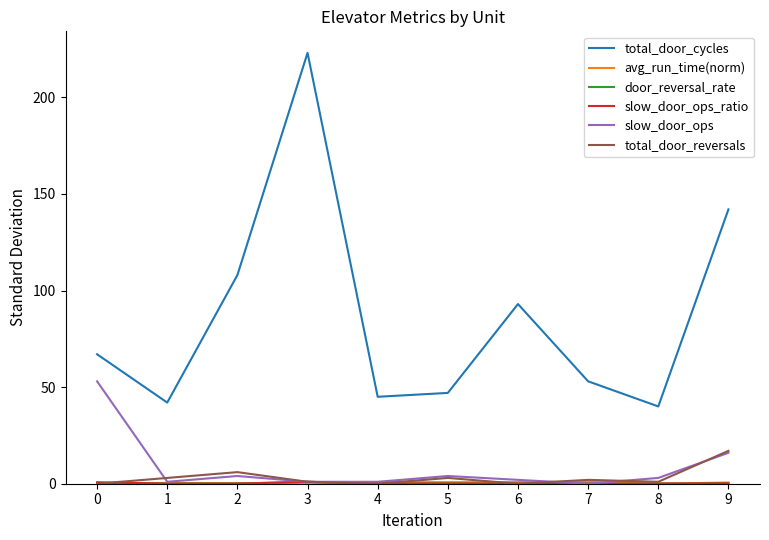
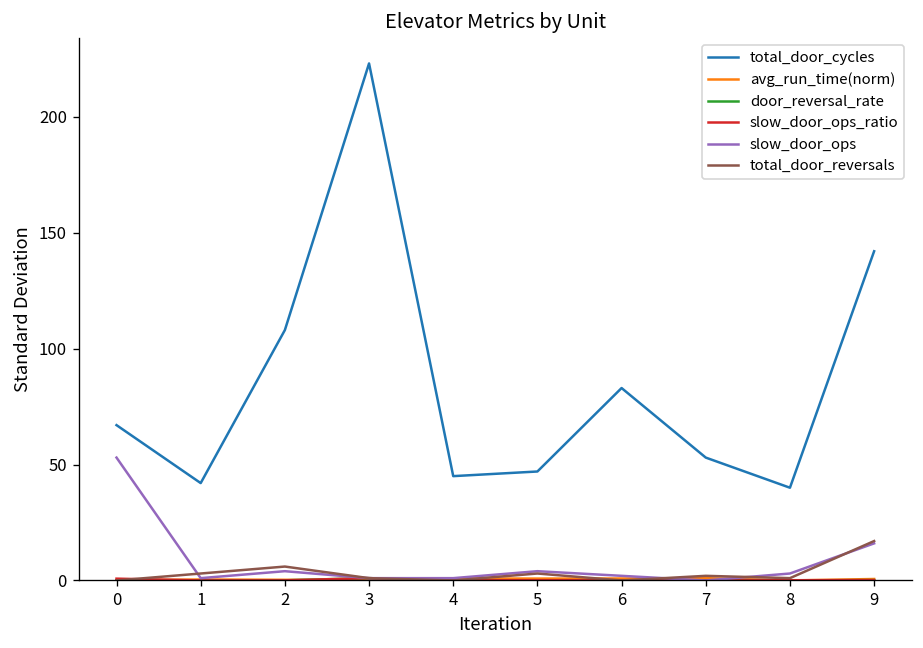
total_door_cycles, 6: 93 -> 83
